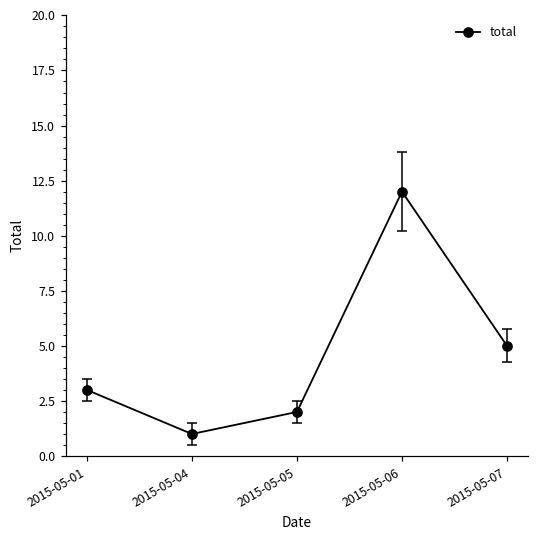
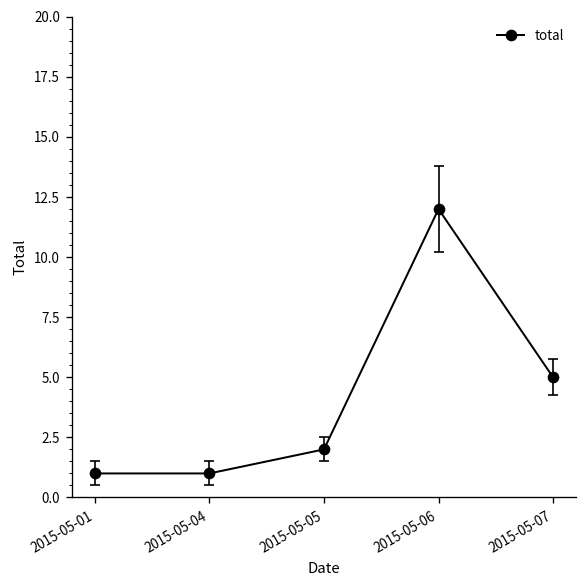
total, 2015-05-01: 3 -> 1
